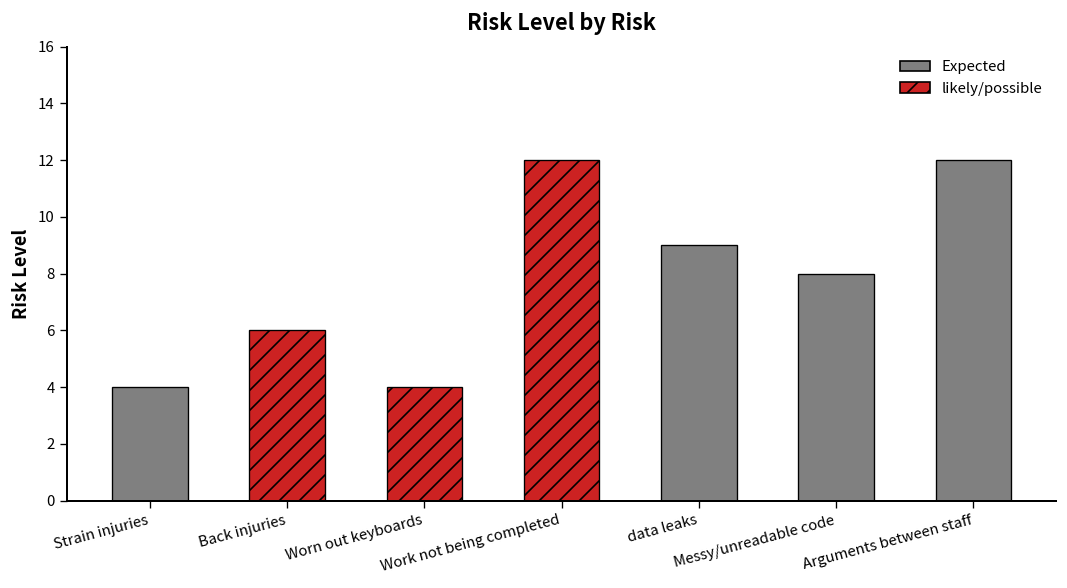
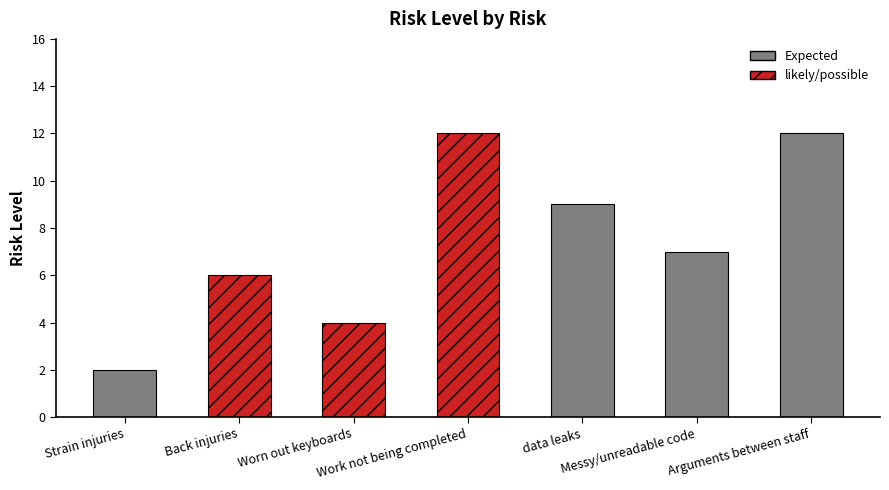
Strain injuries: 4 -> 2
Messy/unreadable code: 8 -> 7
